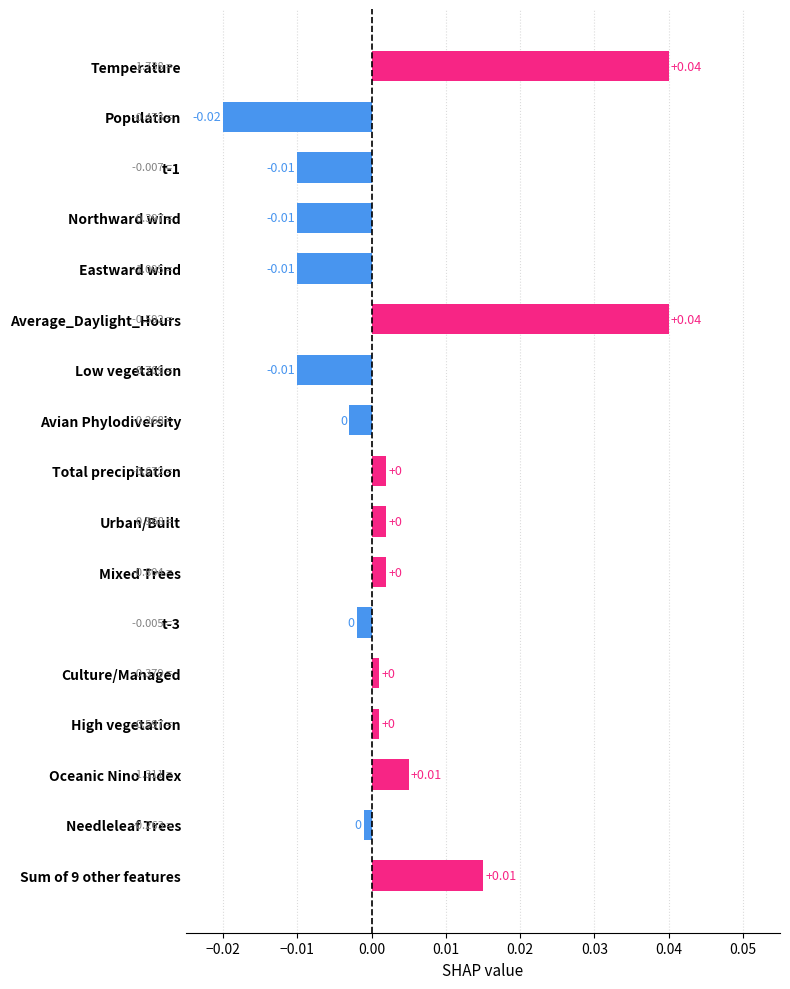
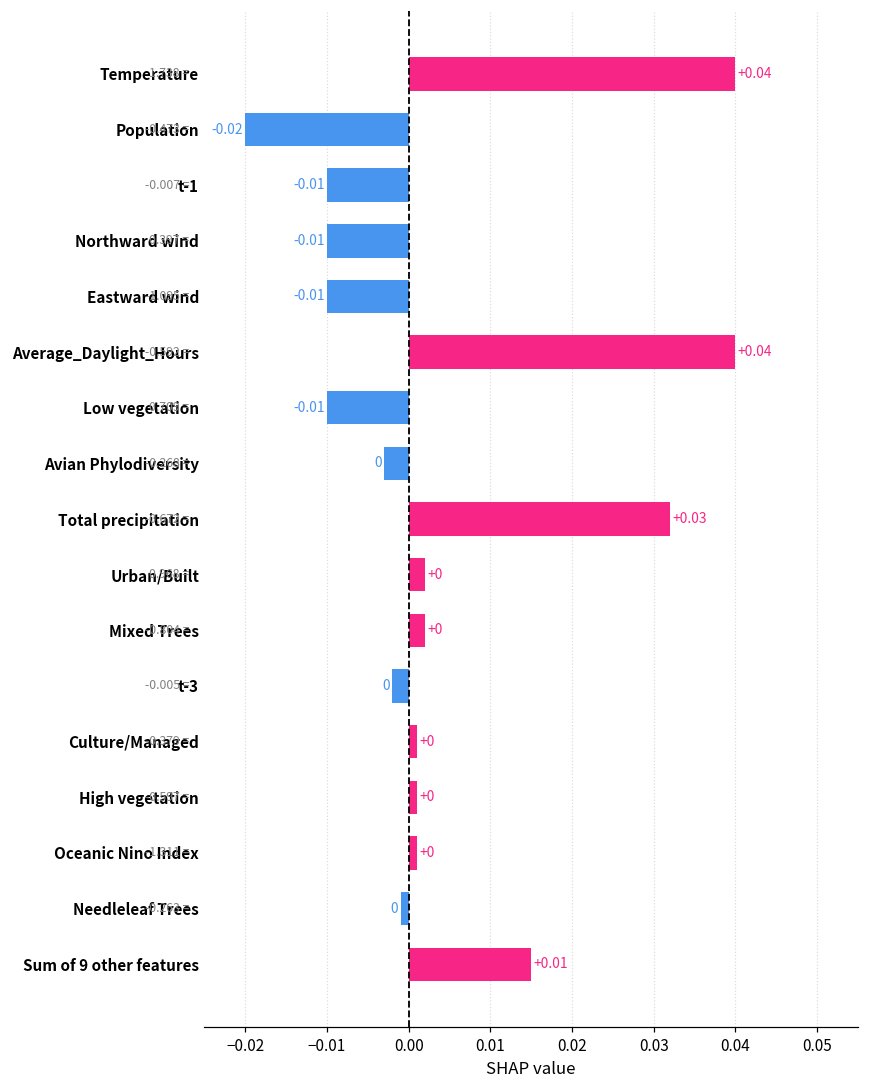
Total precipitation: +0 -> +0.03
Oceanic Nino Index: +0.01 -> +0
